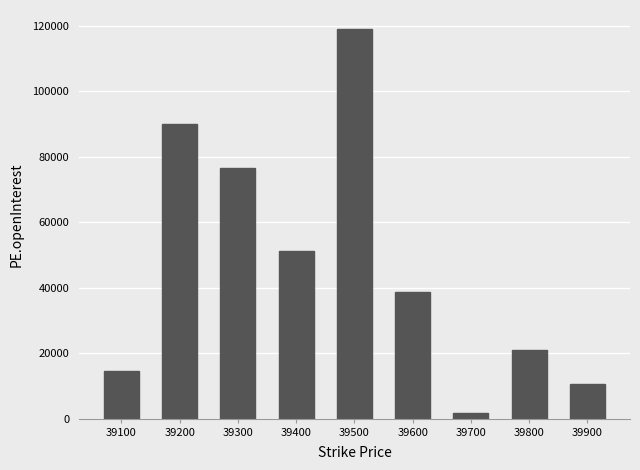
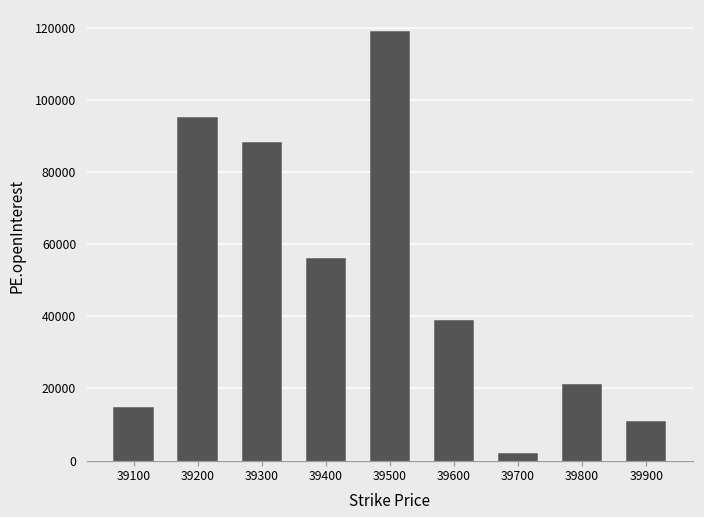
39200: 90000 -> 95000
39300: 76000 -> 88000
39400: 51000 -> 56000
